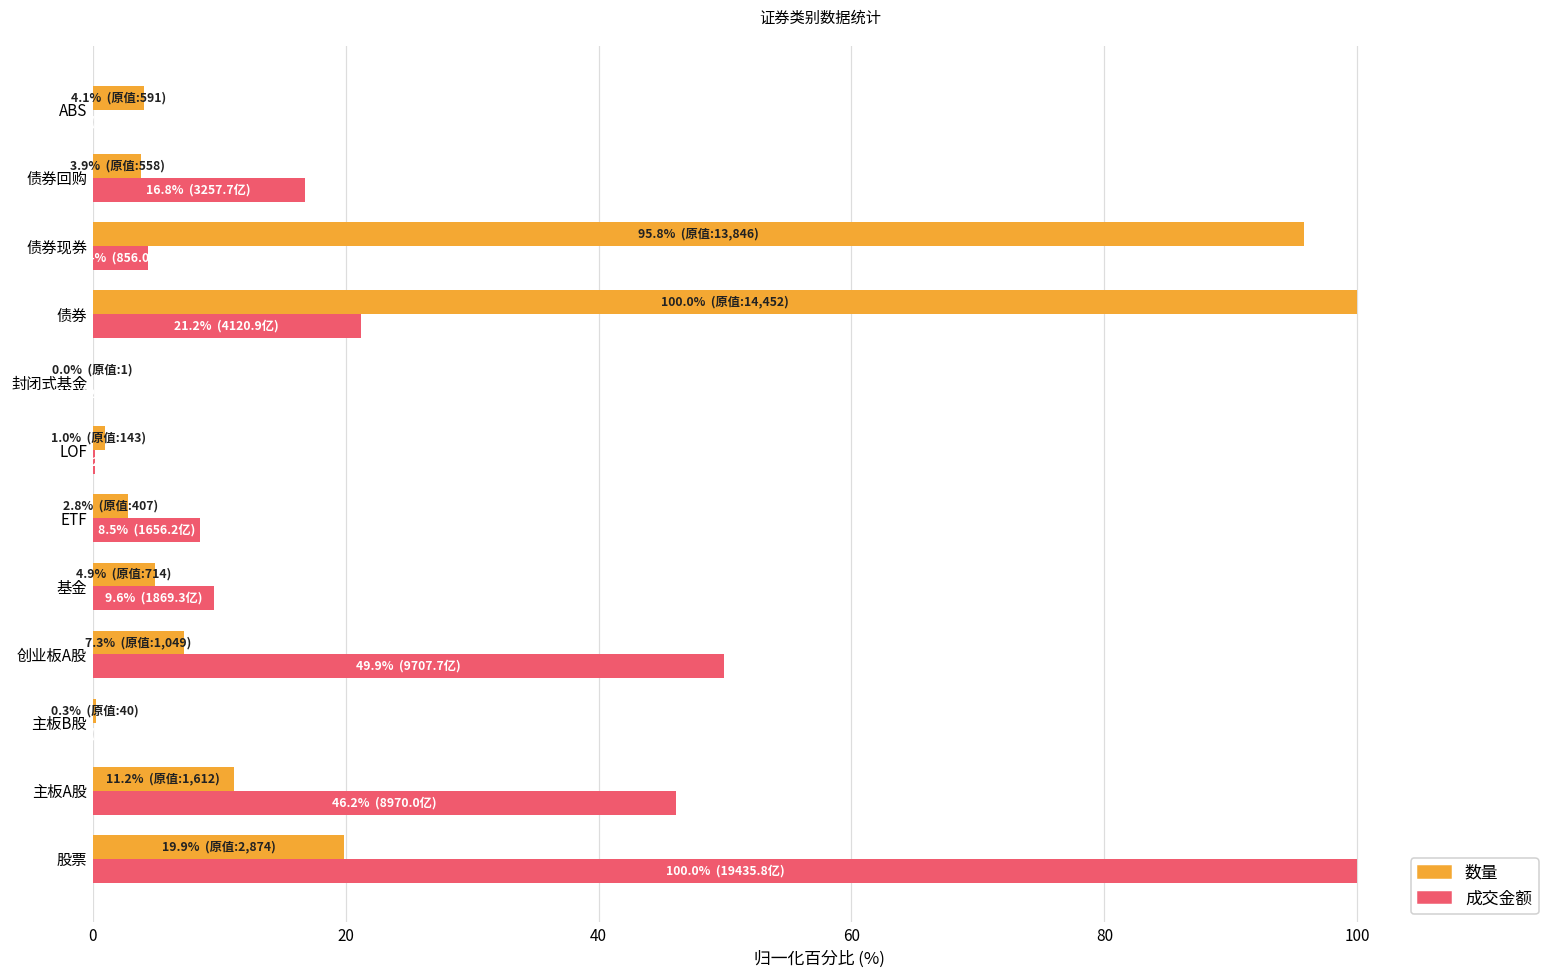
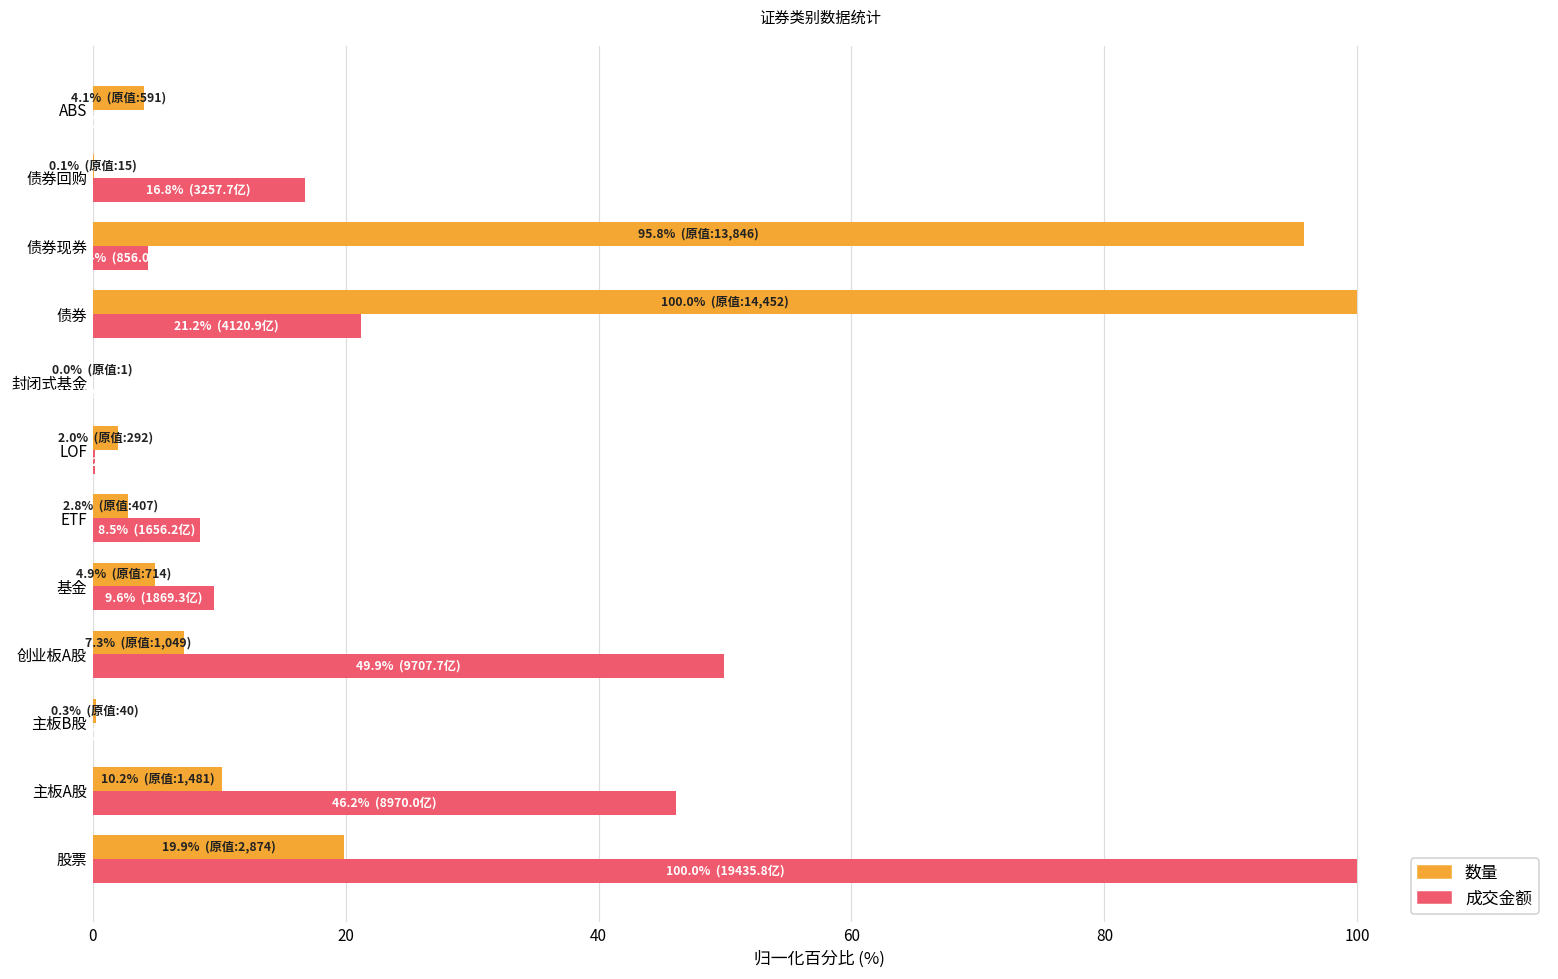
数量, 债券回购: 3.9% (原值:558) -> 0.1% (原值:15)
数量, LOF: 1.0% (原值:143) -> 2.0% (原值:292)
数量, 主板A股: 11.2% (原值:1,612) -> 10.2% (原值:1,481)
